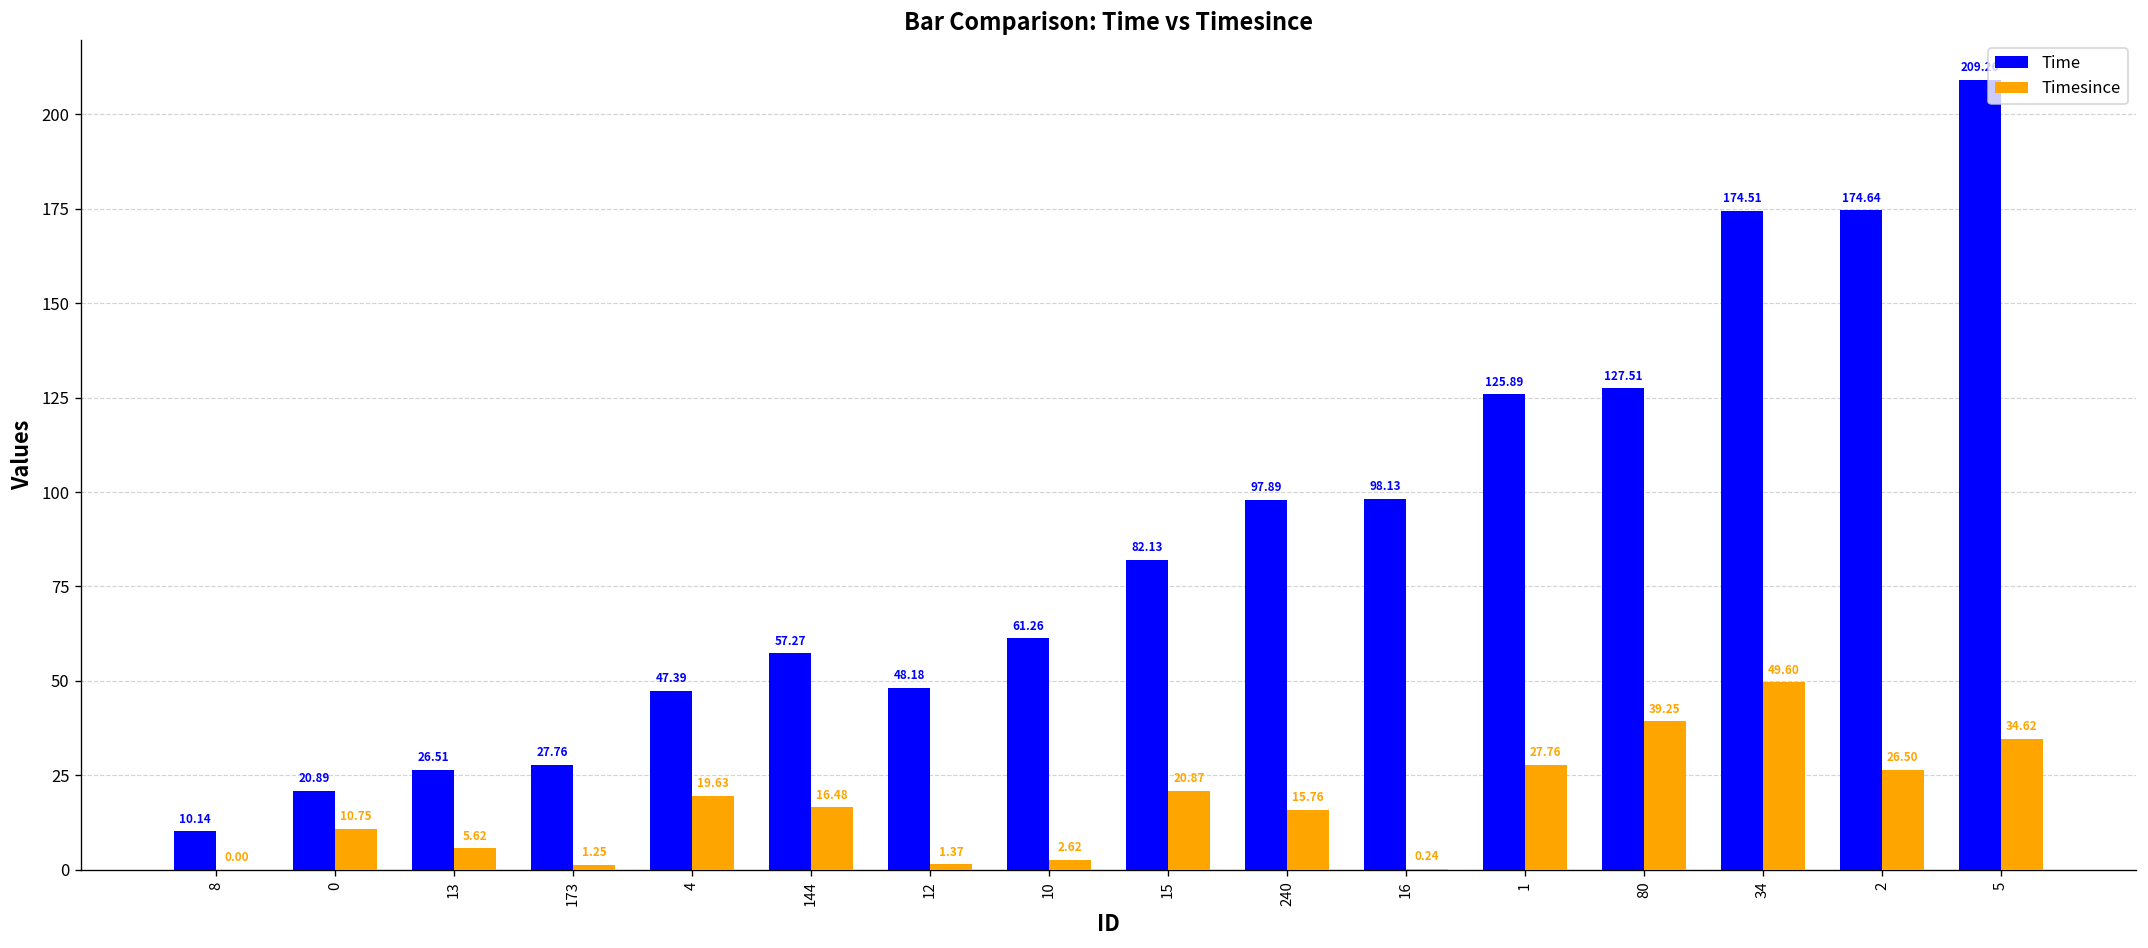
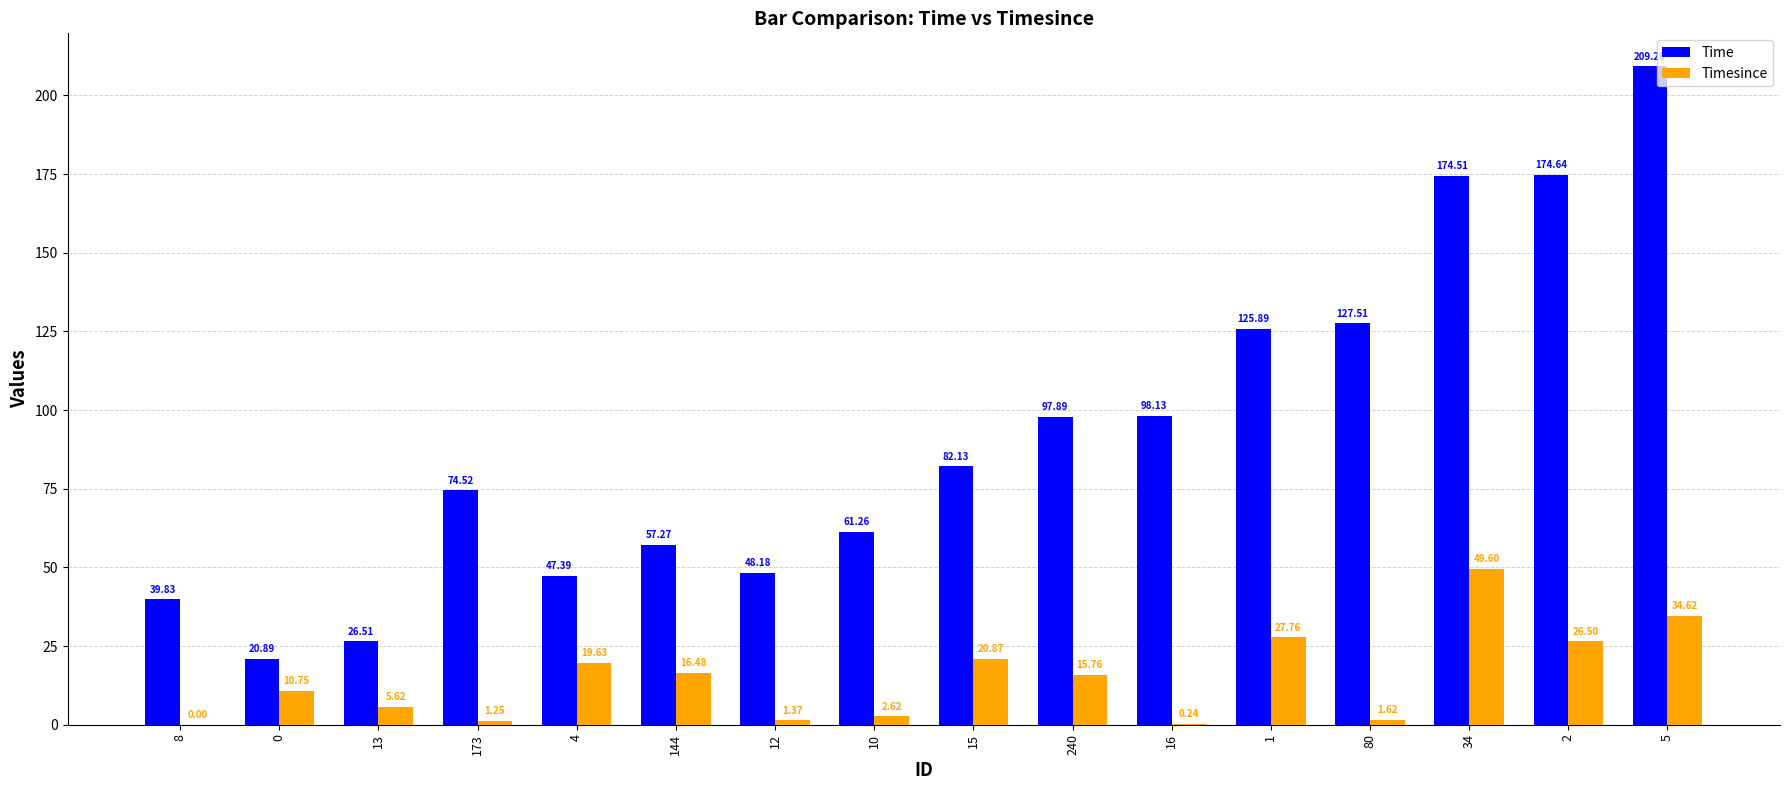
Time, 8: 10.14 -> 39.83
Time, 173: 27.76 -> 74.52
Timesince, 80: 39.25 -> 1.62
